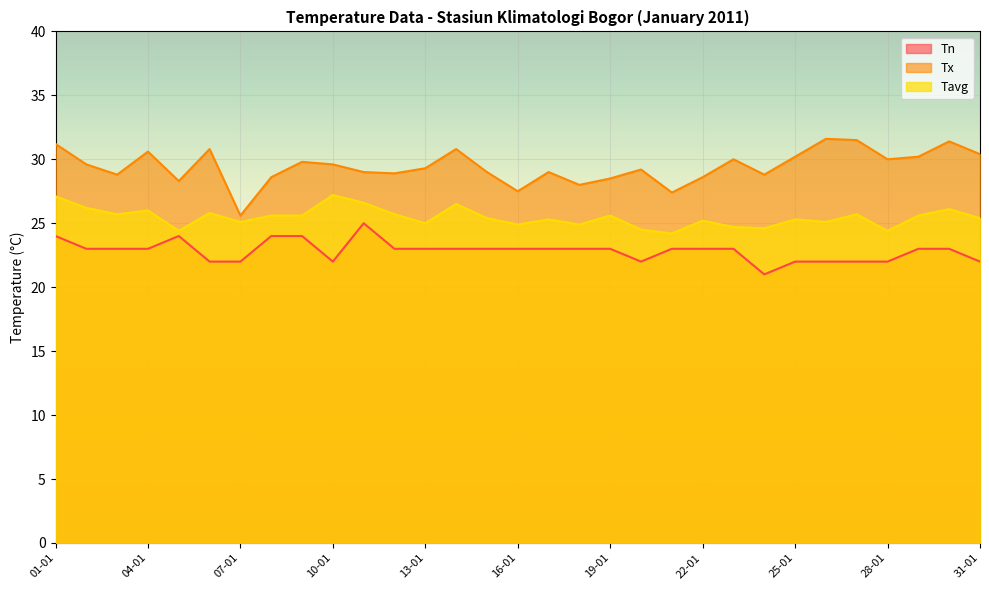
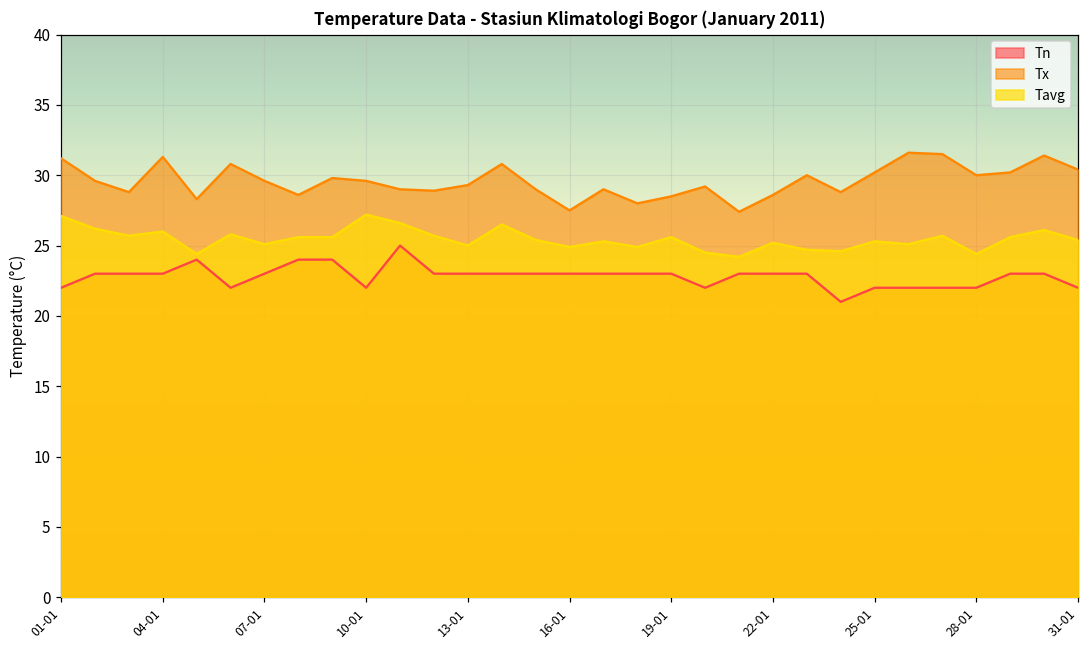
Tn, 01-01: 24 -> 22
Tx, 04-01: 30.6 -> 31.3
Tn, 07-01: 22 -> 23
Tx, 07-01: 25.6 -> 29.6
